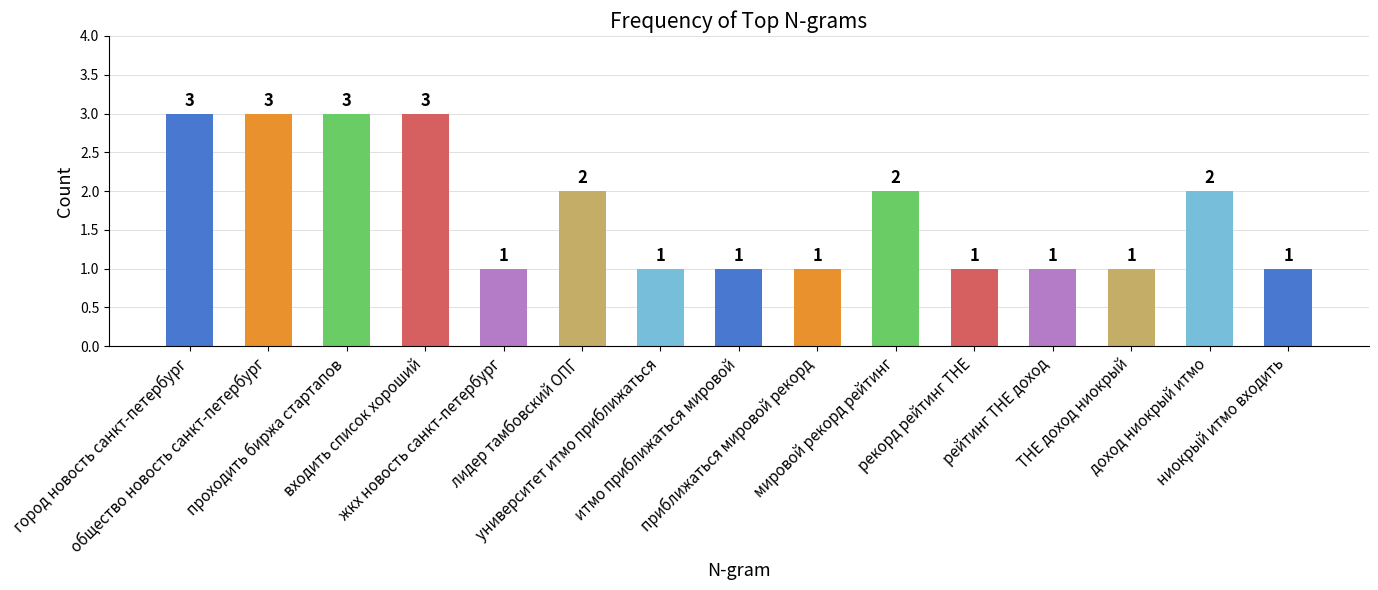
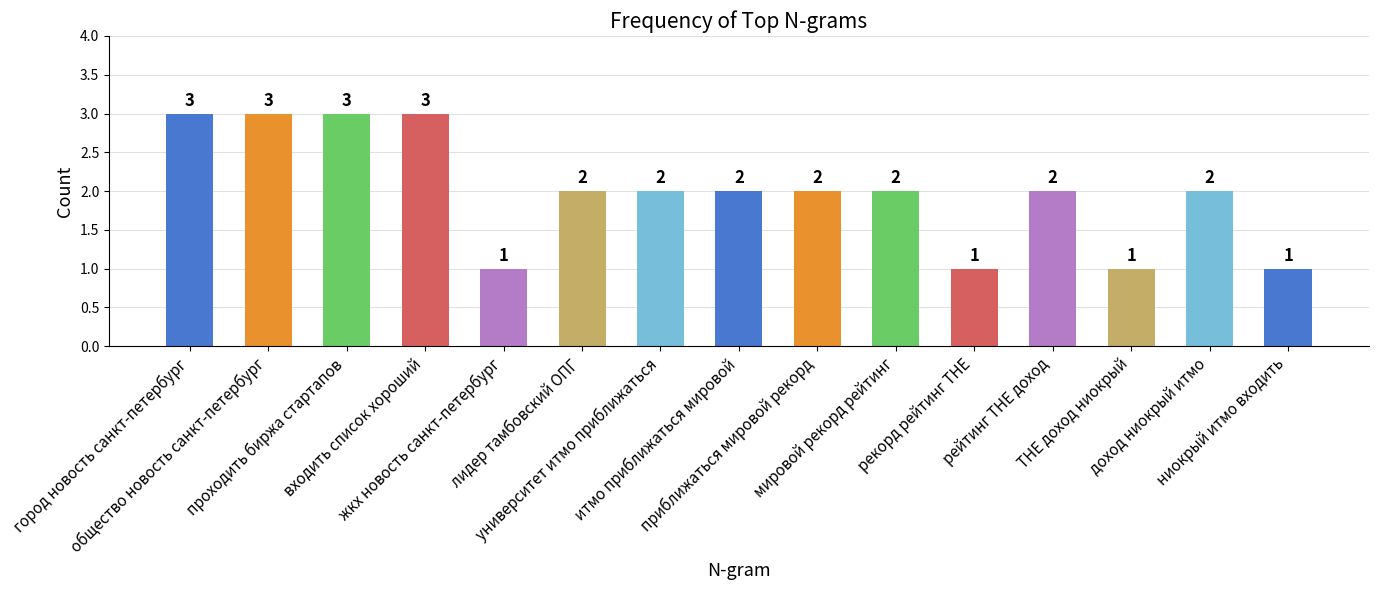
университет итмо приближаться: 1 -> 2
итмо приближаться мировой: 1 -> 2
приближаться мировой рекорд: 1 -> 2
рейтинг THE доход: 1 -> 2
